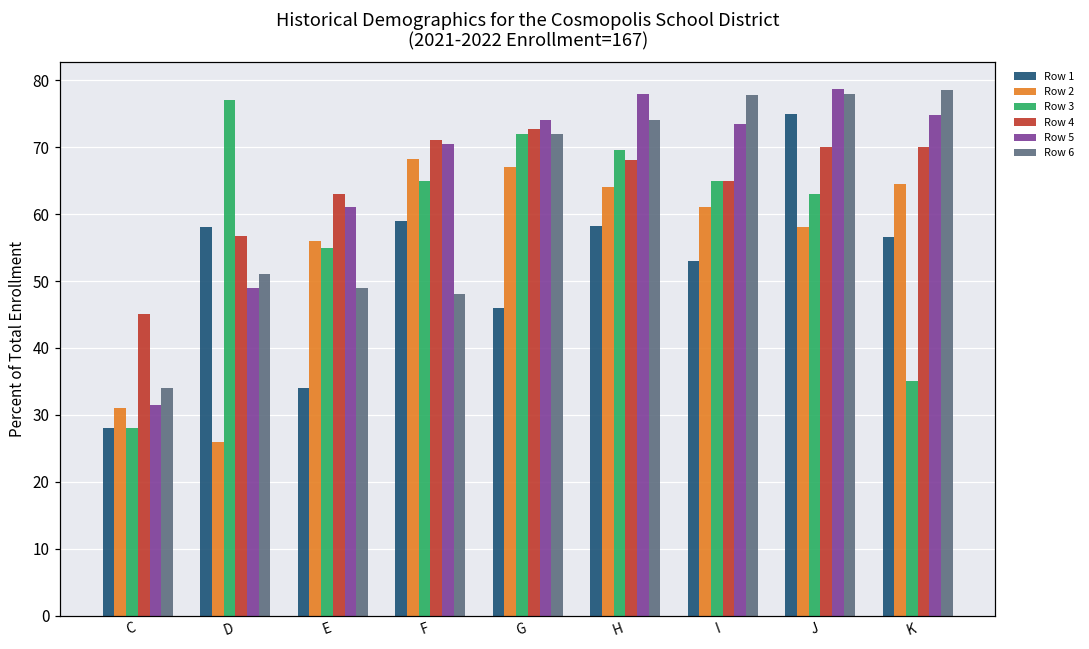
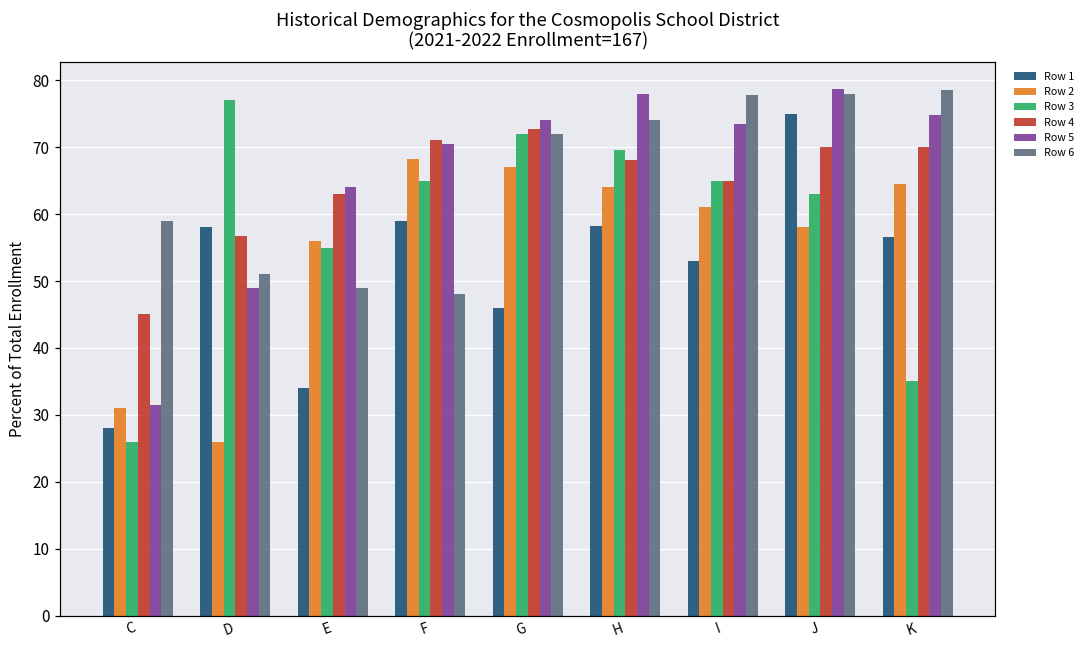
Row 3, C: 28 -> 26
Row 6, C: 34 -> 59
Row 5, E: 61 -> 64
